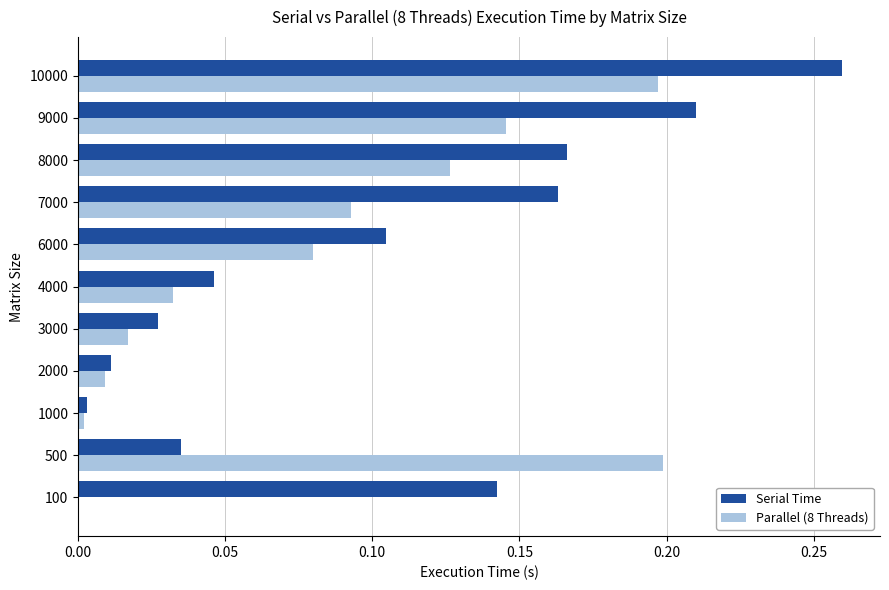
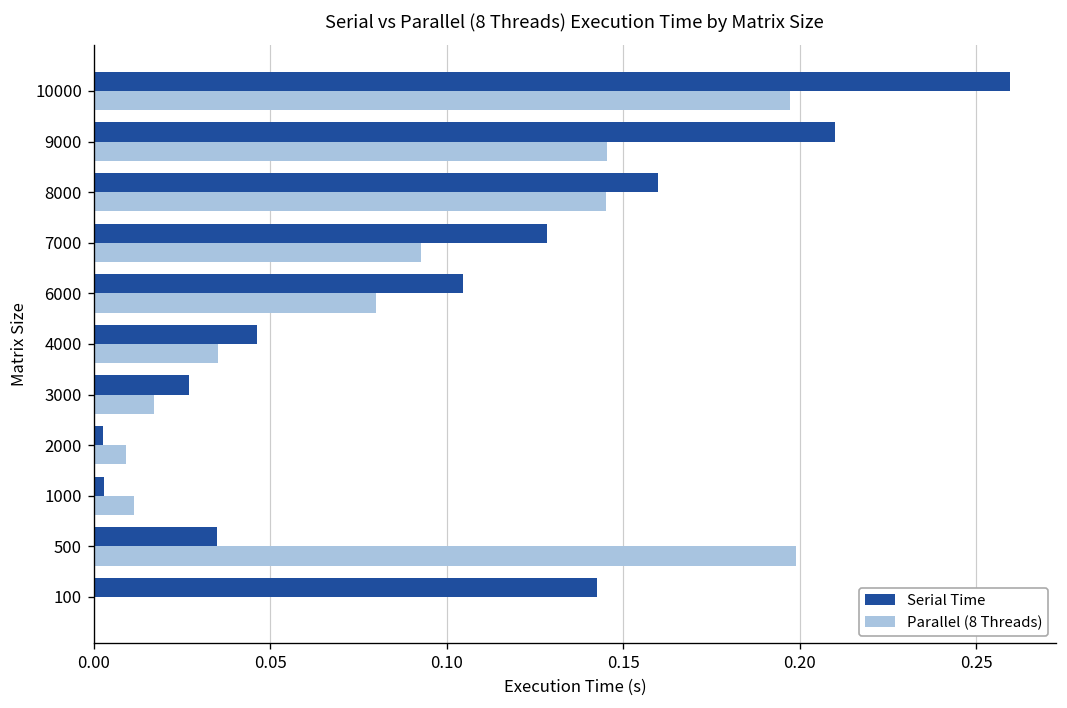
Serial Time, 8000: 0.166 -> 0.160
Parallel (8 Threads), 8000: 0.126 -> 0.145
Serial Time, 7000: 0.163 -> 0.128
Parallel (8 Threads), 4000: 0.032 -> 0.035
Serial Time, 2000: 0.011 -> 0.003
Parallel (8 Threads), 1000: 0.002 -> 0.011
